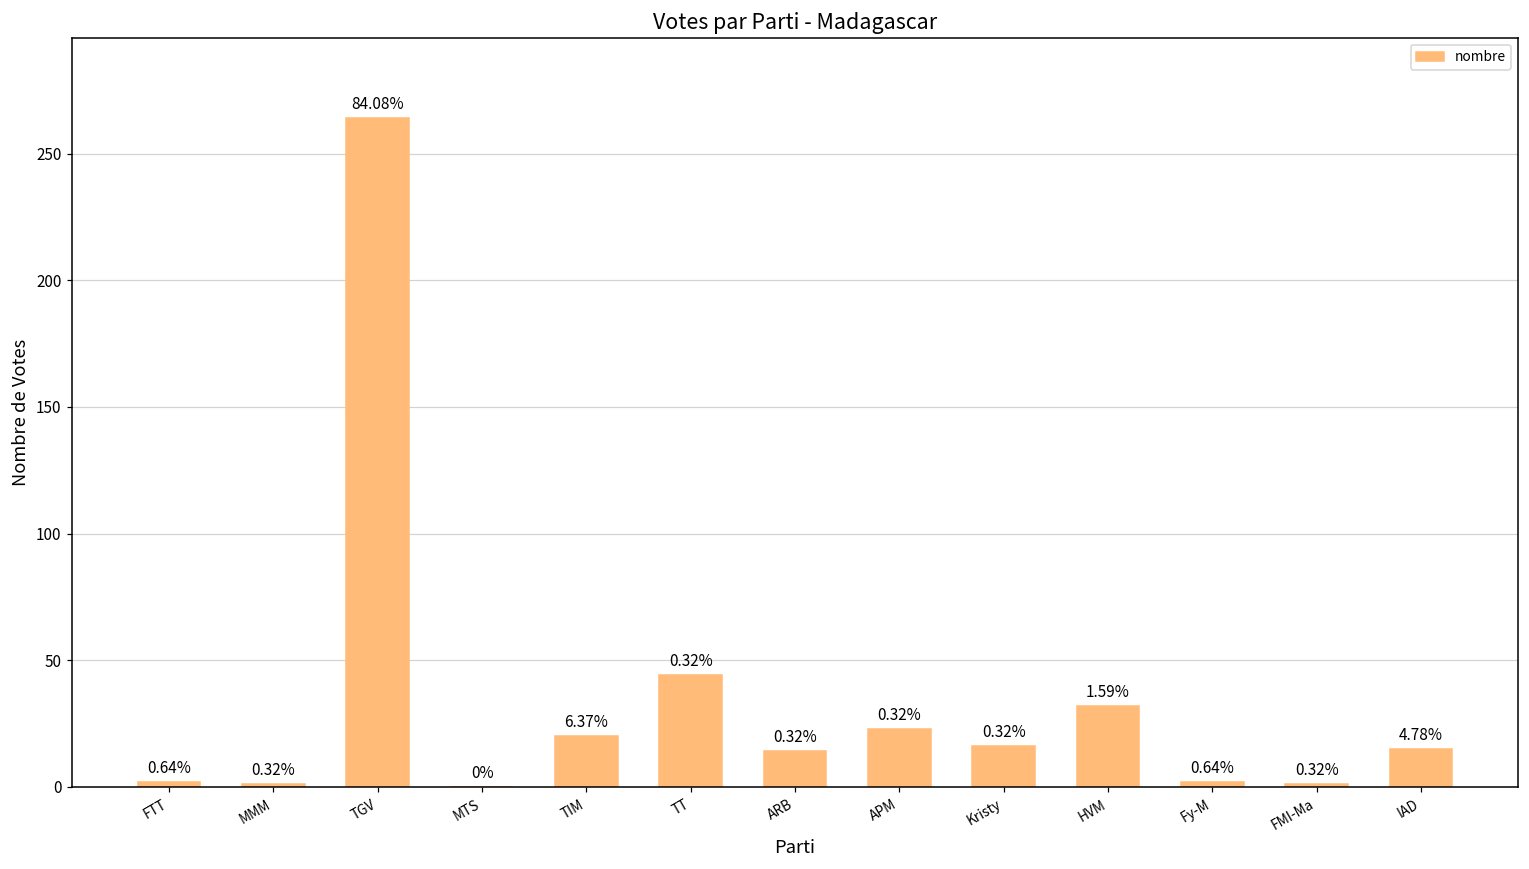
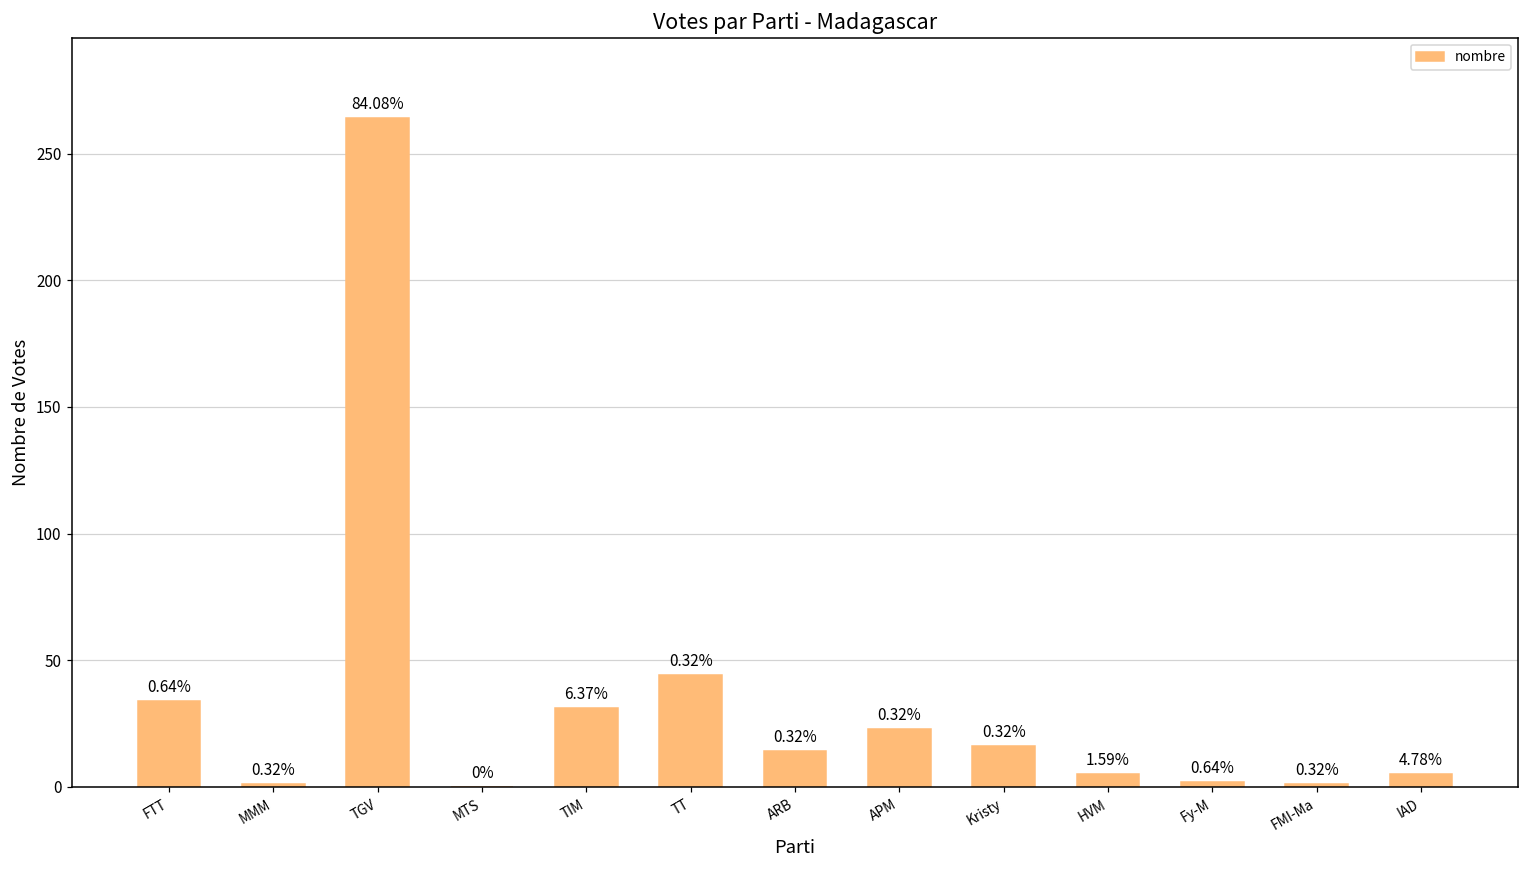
FTT: 2 -> 34
TIM: 20 -> 31
HVM: 32 -> 5
IAD: 15 -> 5
